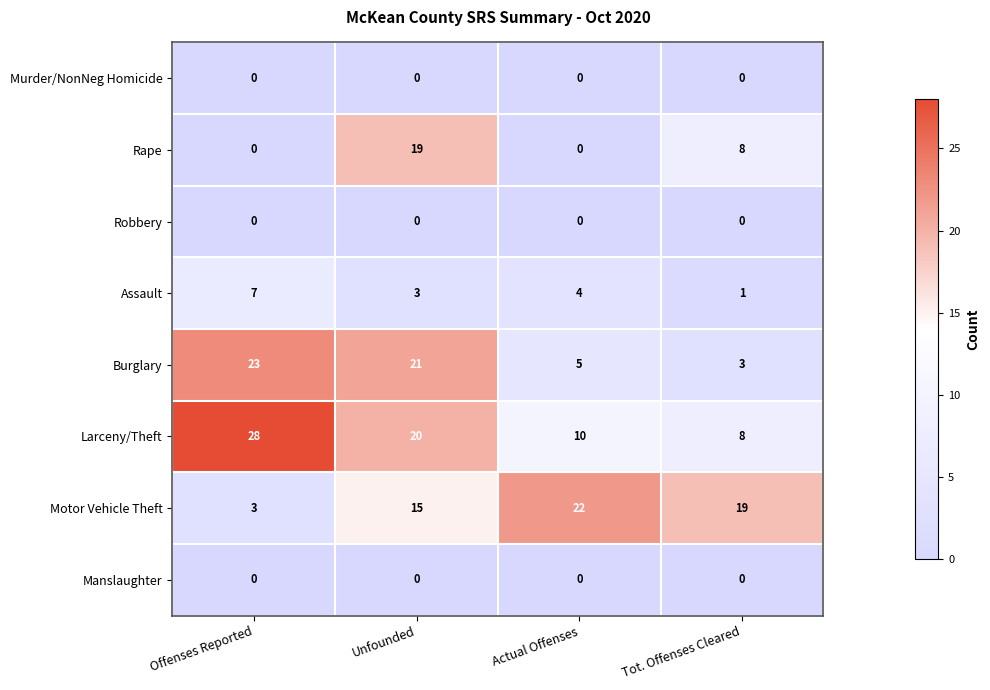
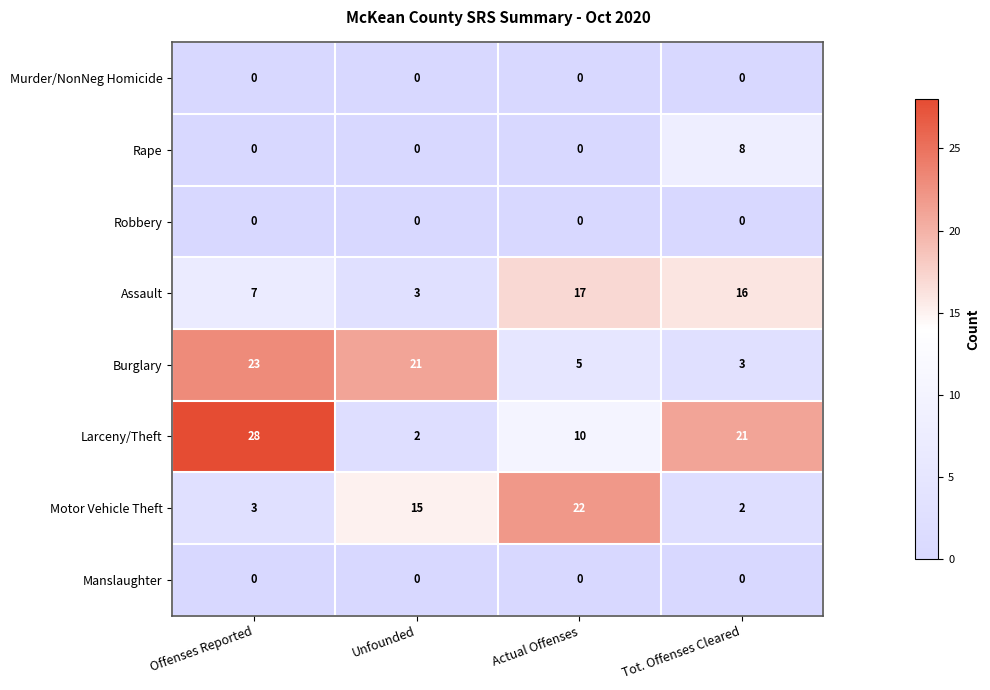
Rape, Unfounded: 19 -> 0
Assault, Actual Offenses: 4 -> 17
Assault, Tot. Offenses Cleared: 1 -> 16
Larceny/Theft, Unfounded: 20 -> 2
Larceny/Theft, Tot. Offenses Cleared: 8 -> 21
Motor Vehicle Theft, Tot. Offenses Cleared: 19 -> 2
